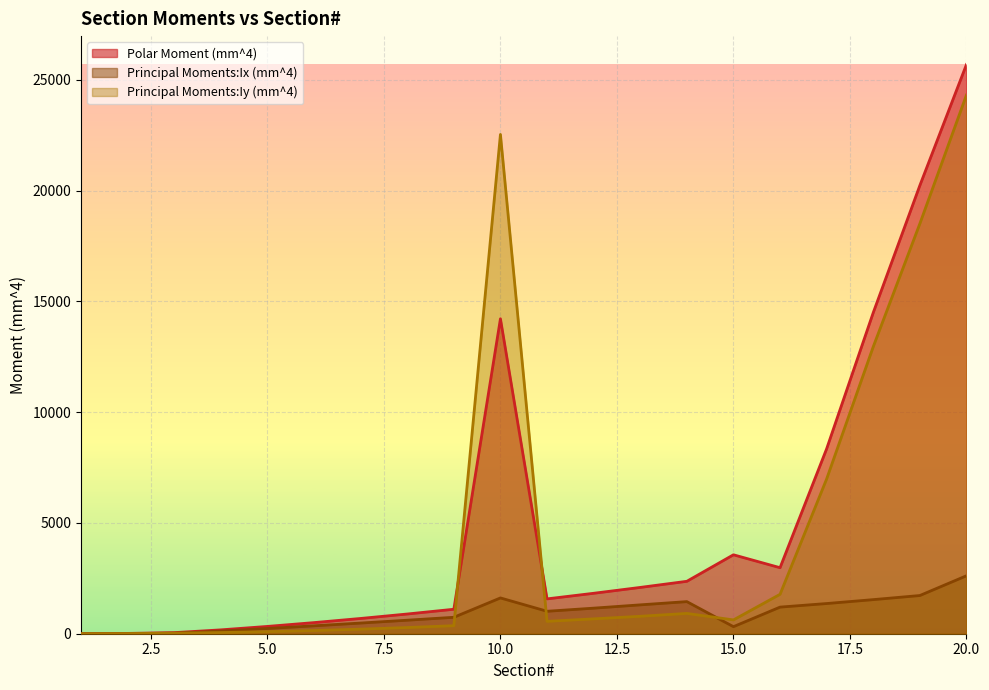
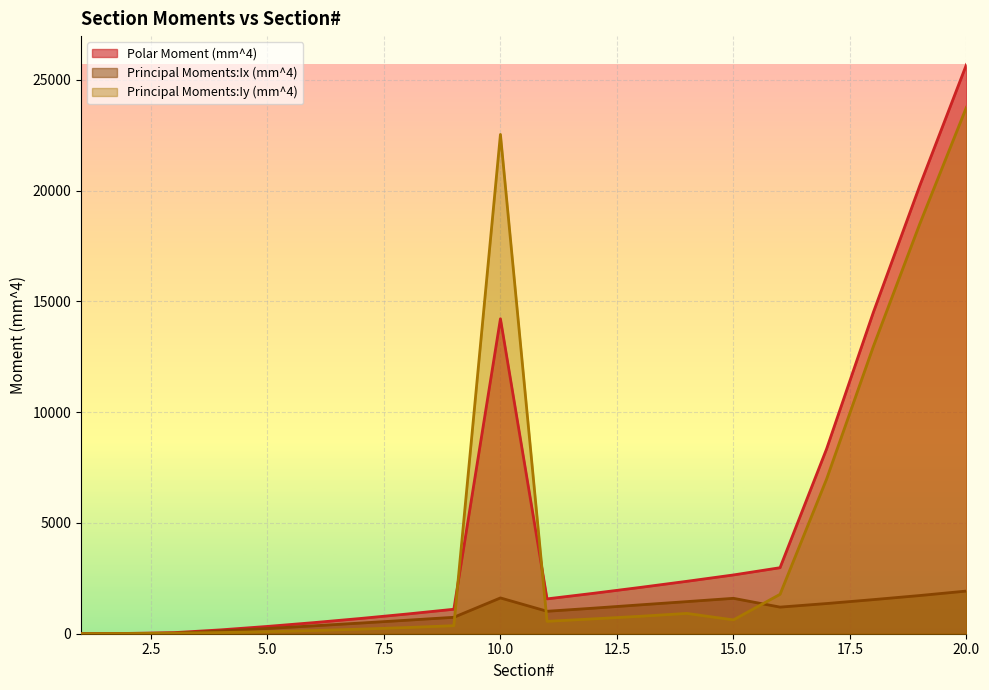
Polar Moment (mm^4), 15.0: 3600 -> 2700
Principal Moments:Ix (mm^4), 15.0: 300 -> 1600
Principal Moments:Ix (mm^4), 20.0: 2600 -> 1900
Principal Moments:Iy (mm^4), 20.0: 24300 -> 23800
